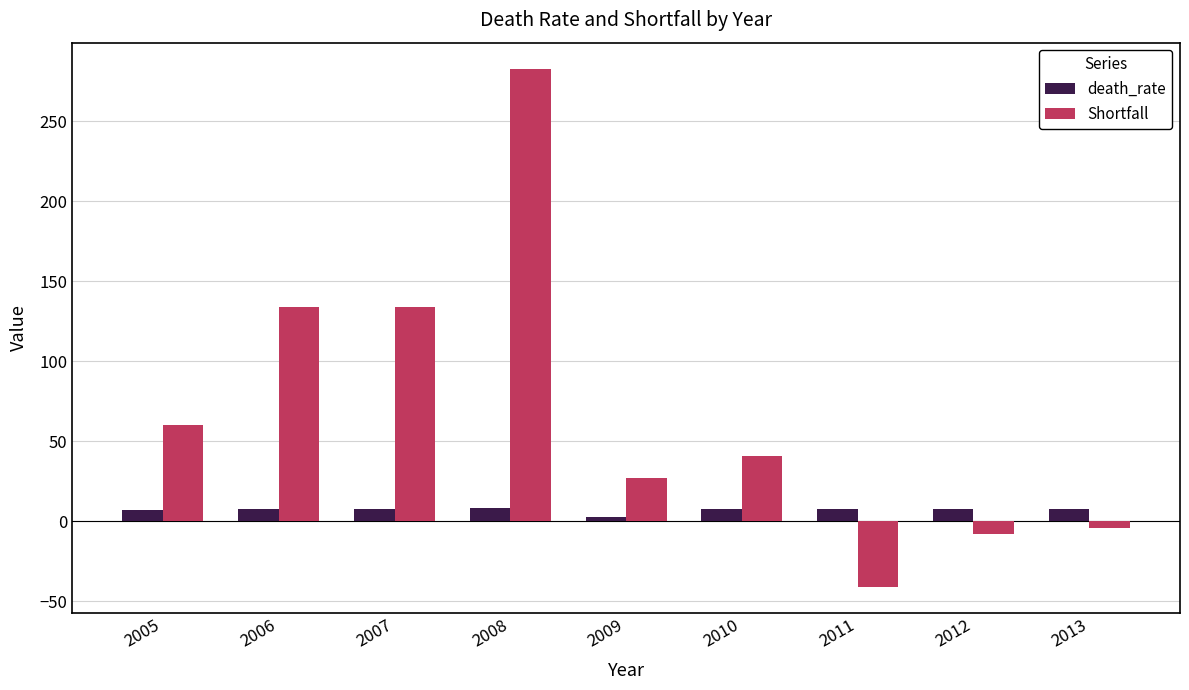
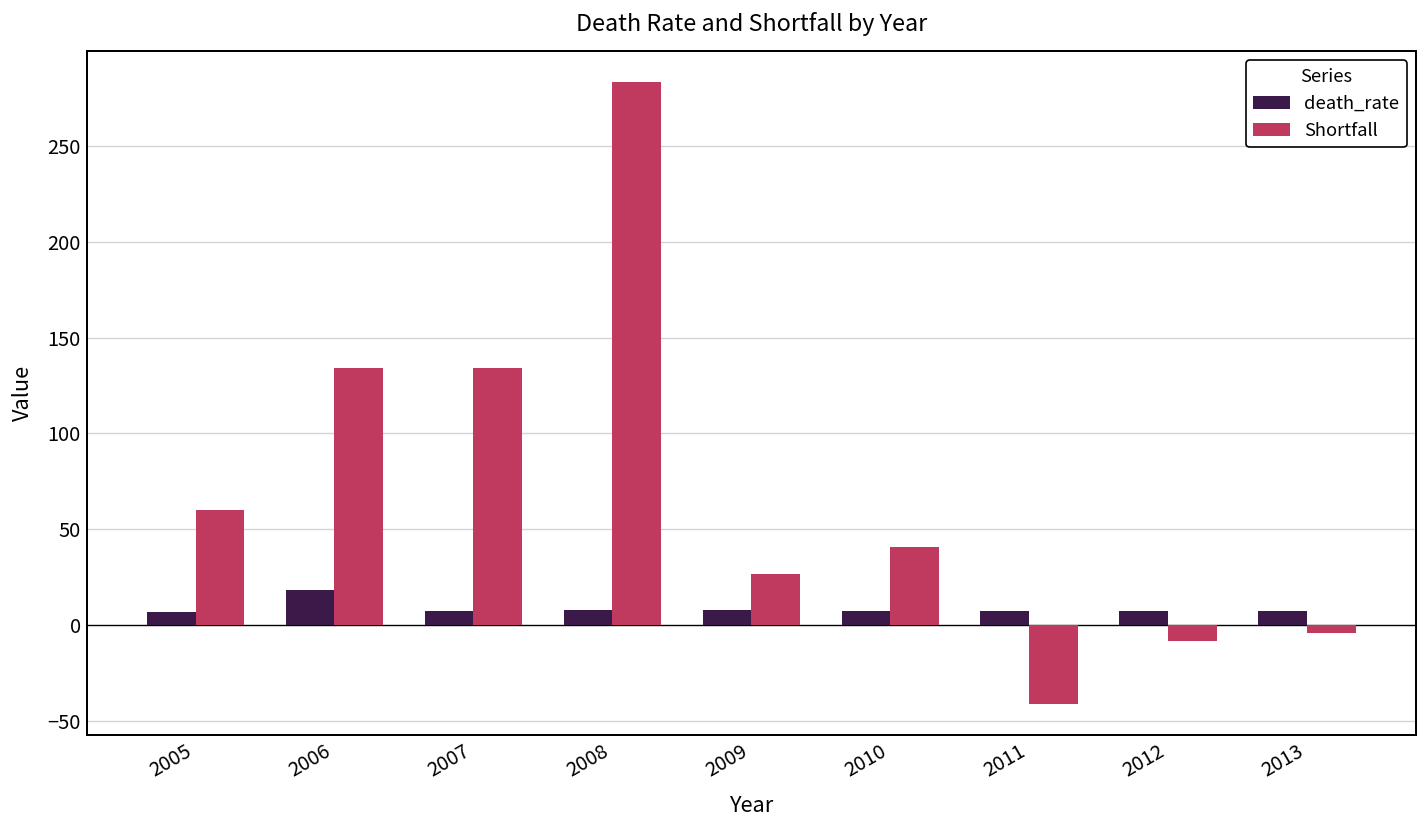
death_rate, 2006: 7 -> 19
death_rate, 2009: 3 -> 8
